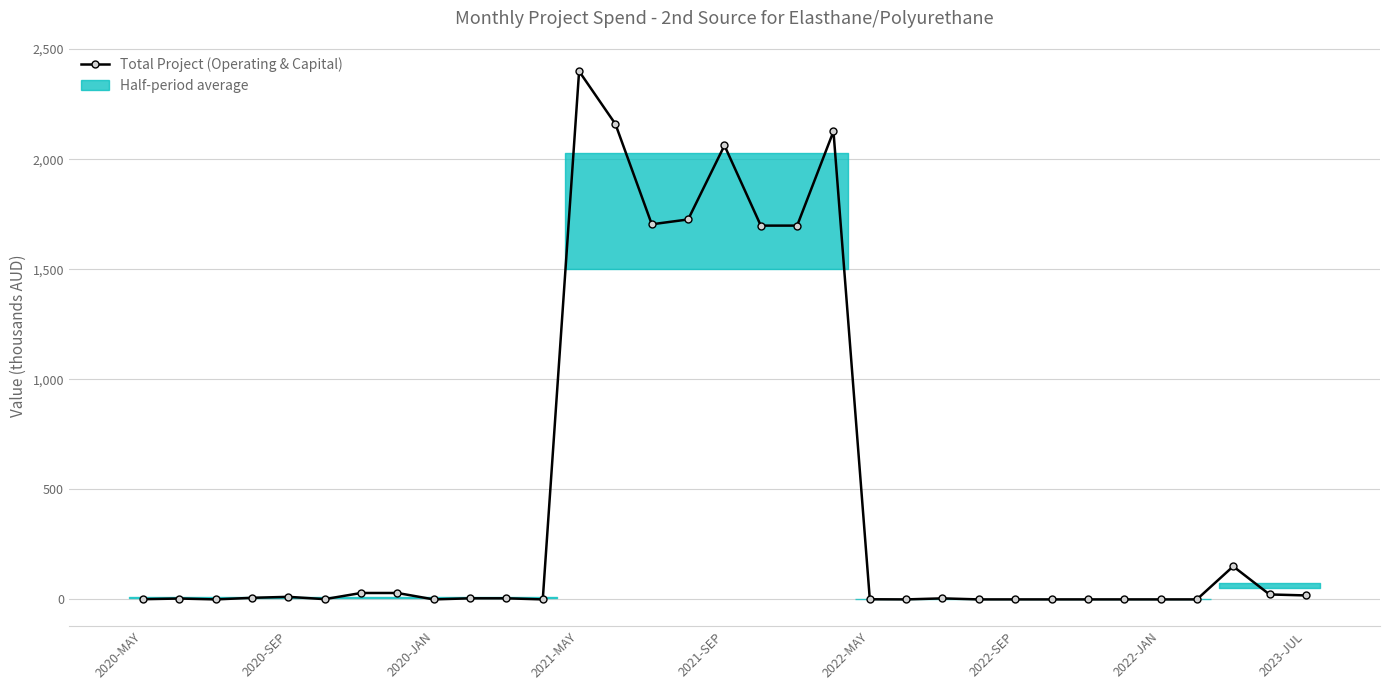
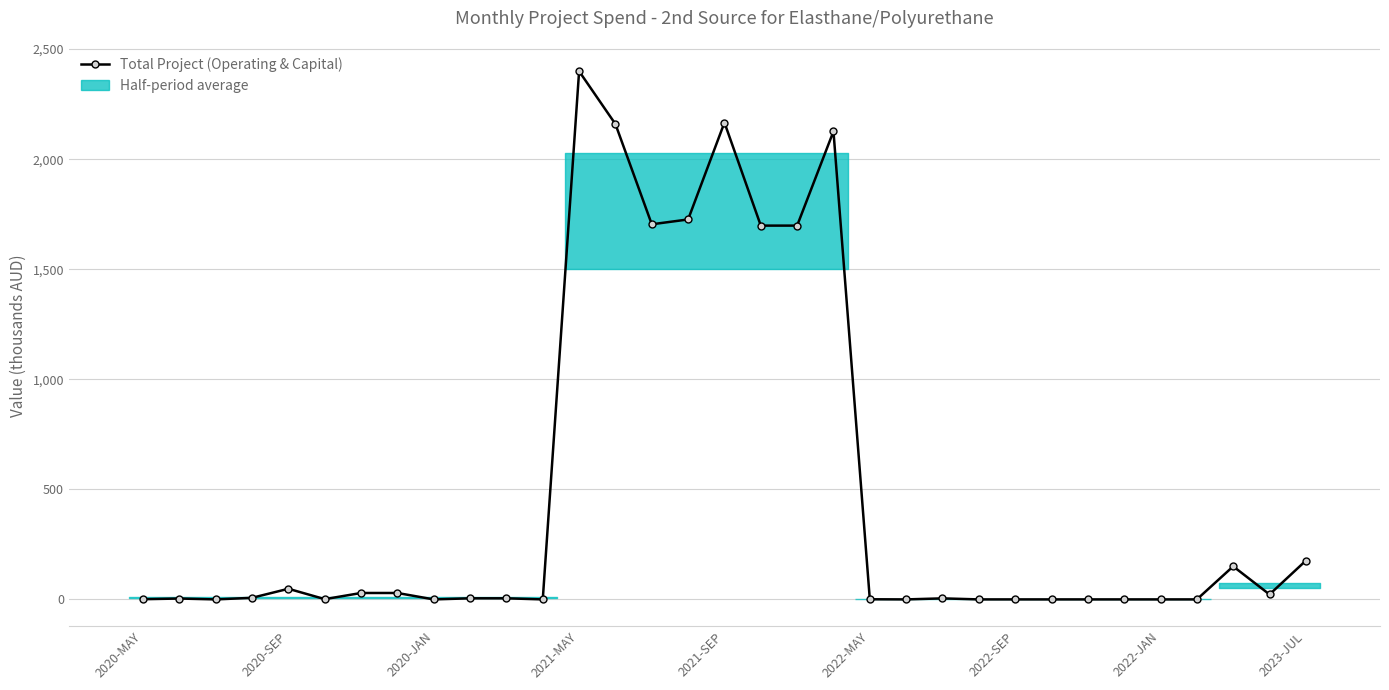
2020-SEP: 10 -> 50
2021-SEP: 2,060 -> 2,170
2023-JUL: 20 -> 180
